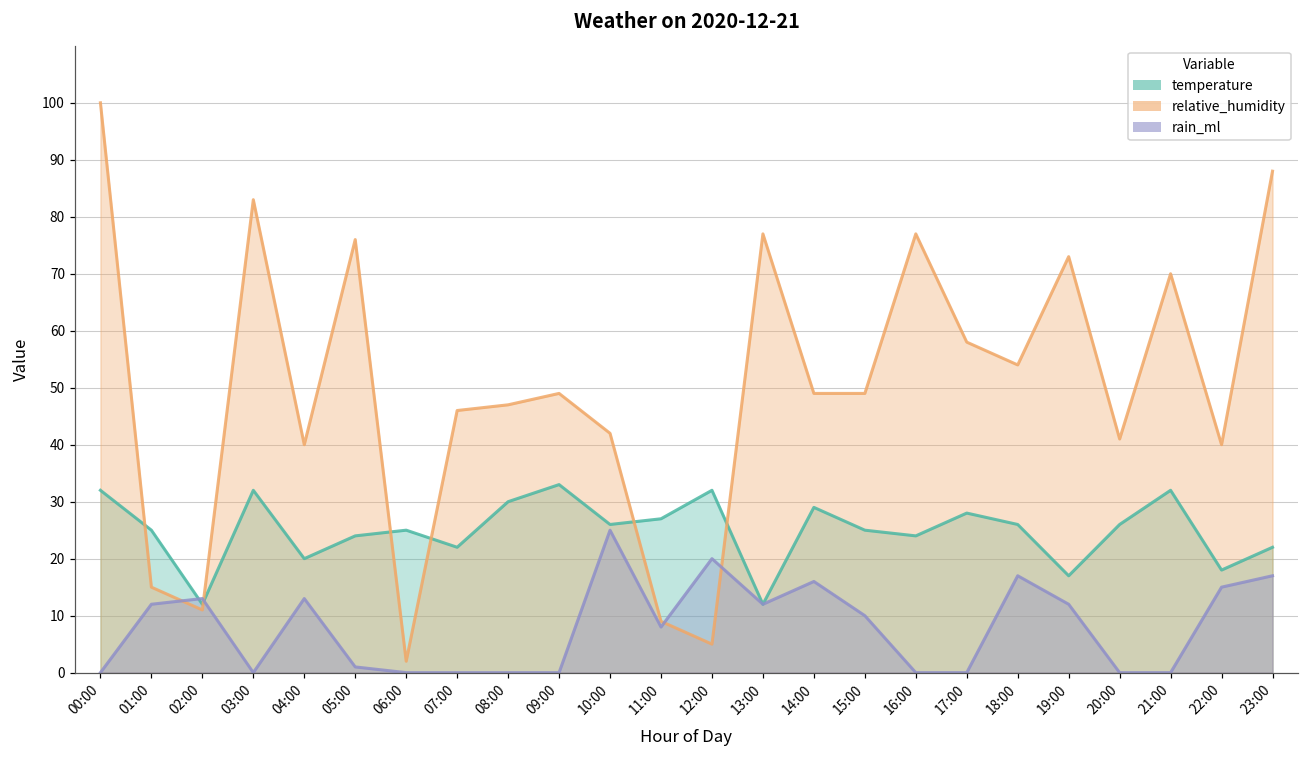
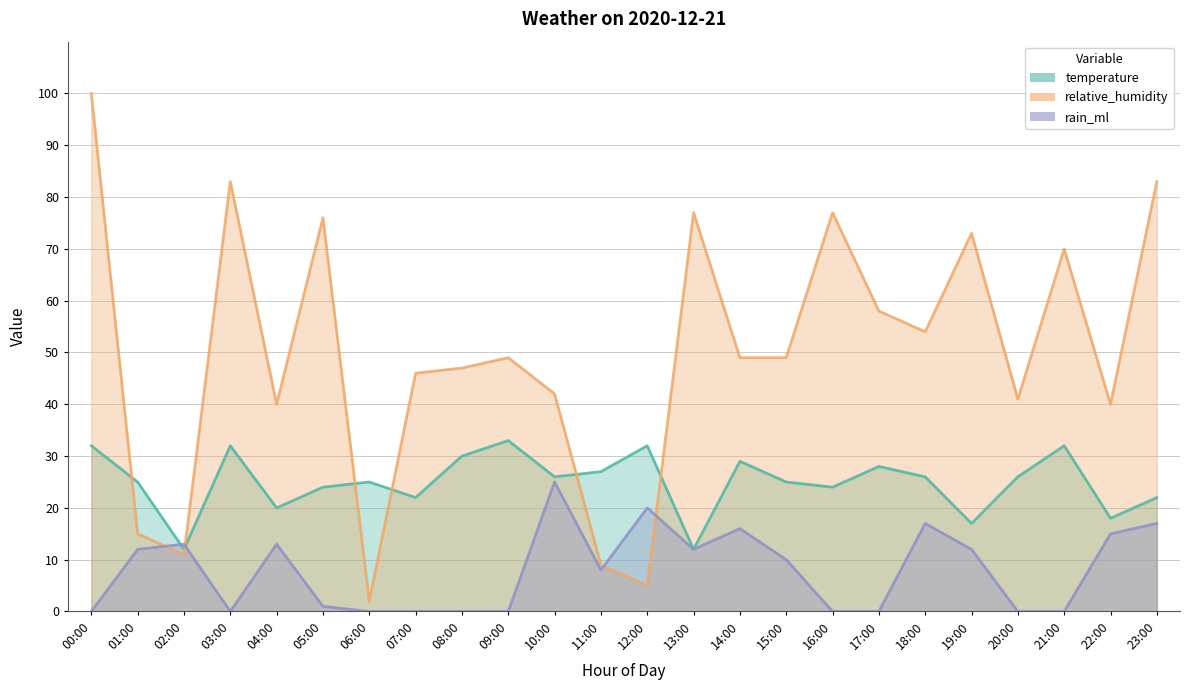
relative_humidity, 23:00: 88 -> 83
